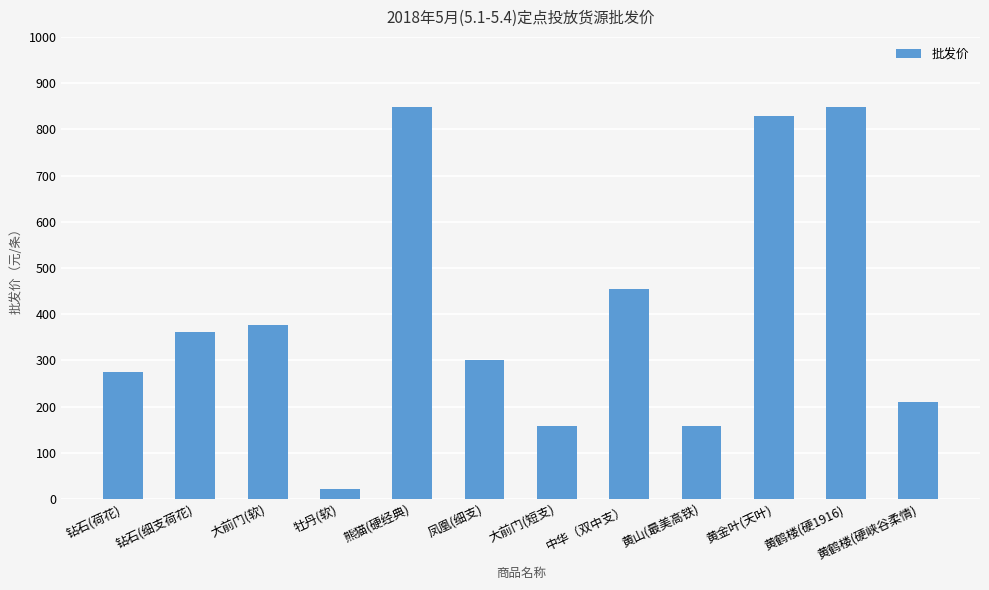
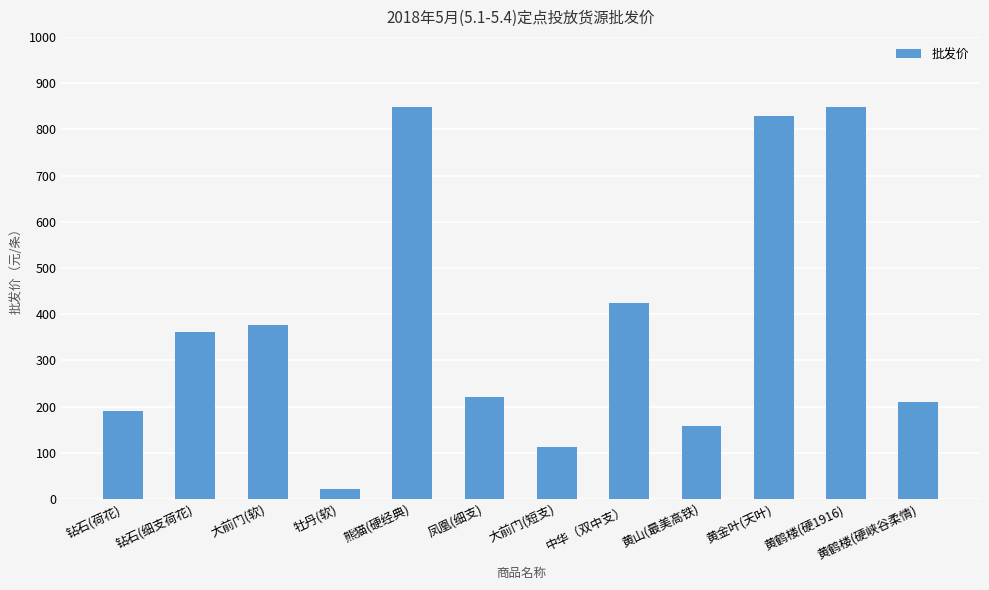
钻石(荷花): 280 -> 190
凤凰(细支): 300 -> 220
大前门(短支): 160 -> 110
中华（双中支）: 450 -> 420
